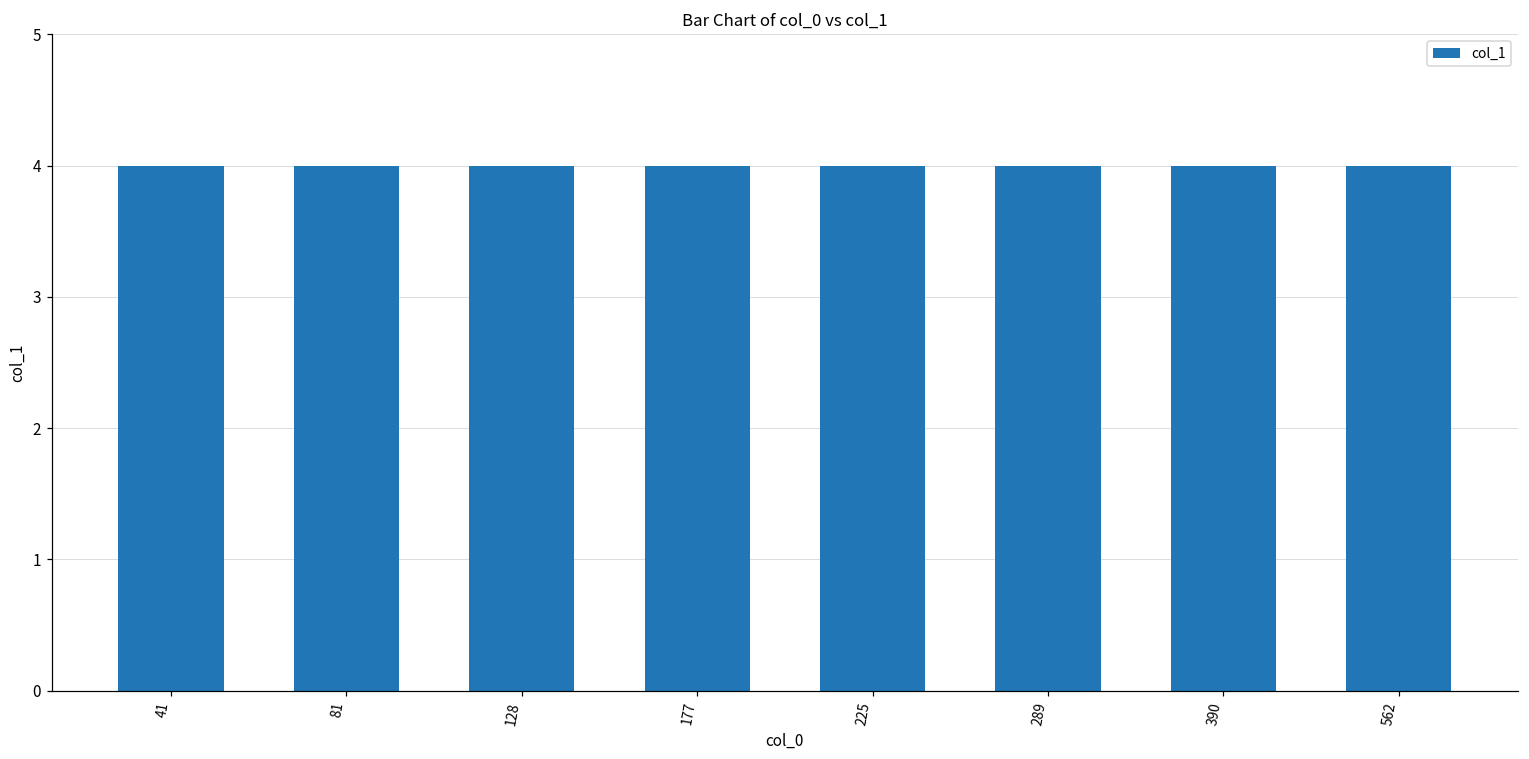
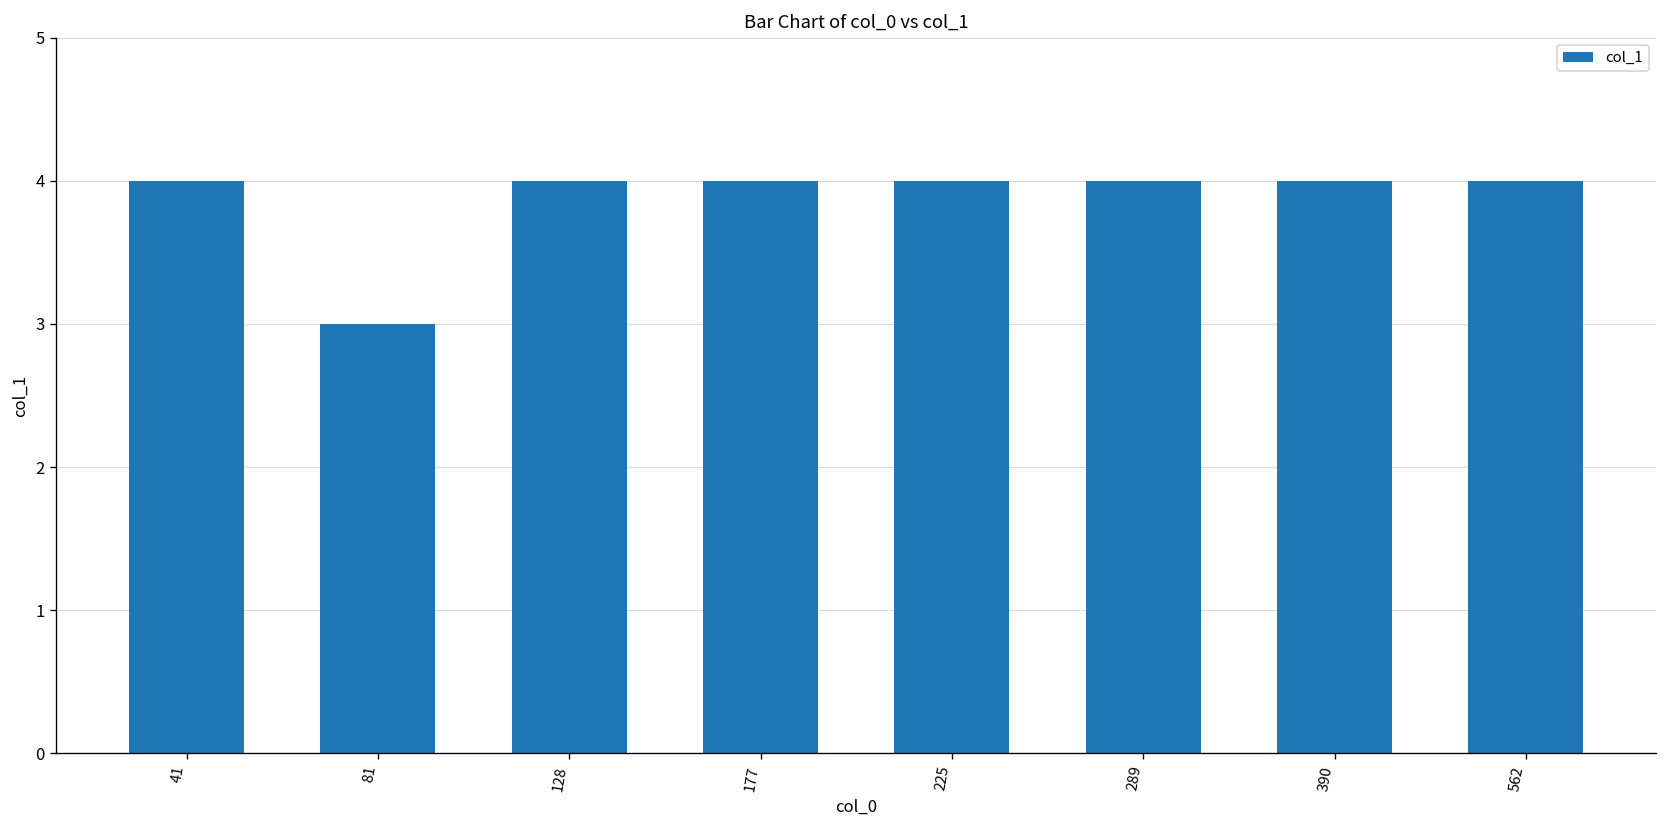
81: 4 -> 3
